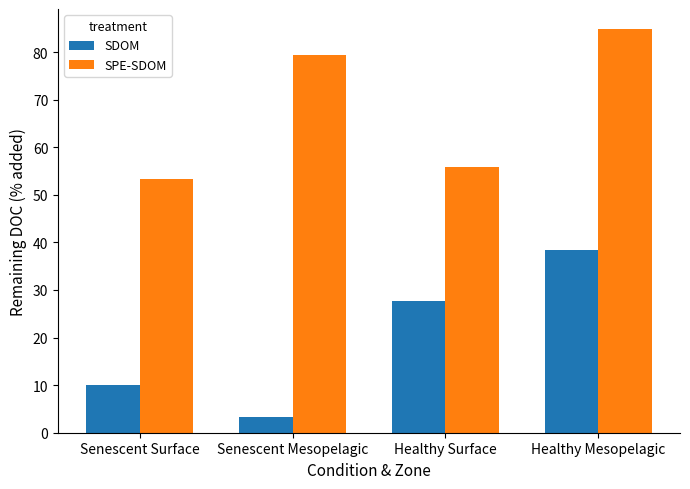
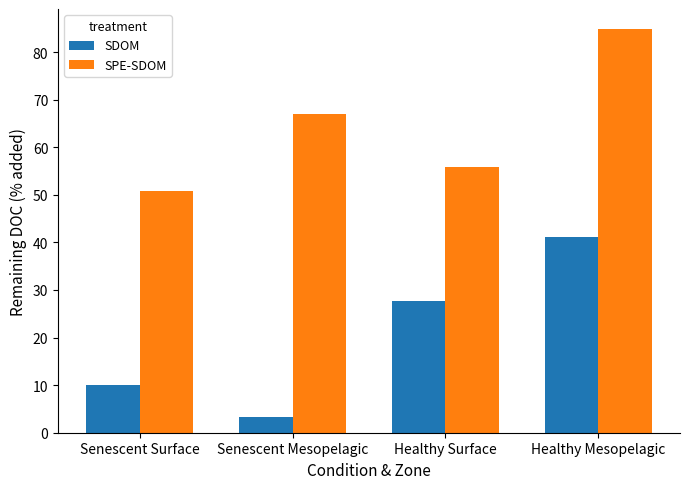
SPE-SDOM, Senescent Surface: 53 -> 51
SPE-SDOM, Senescent Mesopelagic: 79 -> 67
SDOM, Healthy Mesopelagic: 39 -> 41
